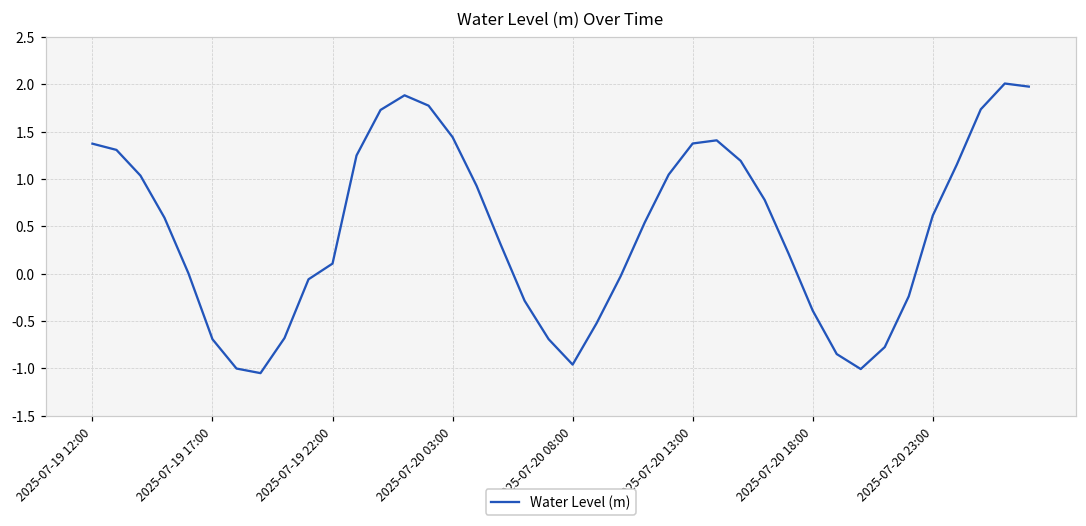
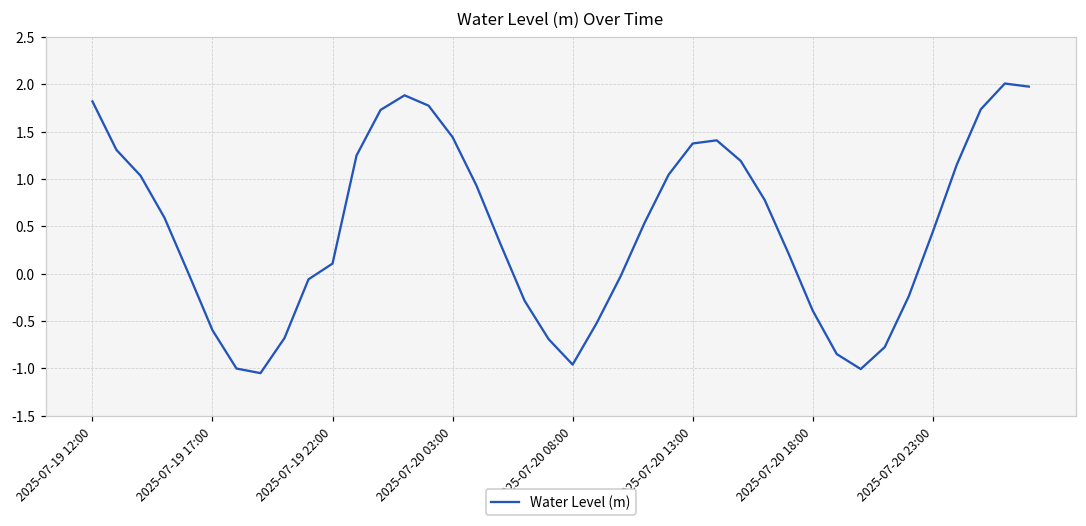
2025-07-19 12:00: 1.4 -> 1.8
2025-07-19 17:00: -0.7 -> -0.6
2025-07-20 23:00: 0.6 -> 0.4
